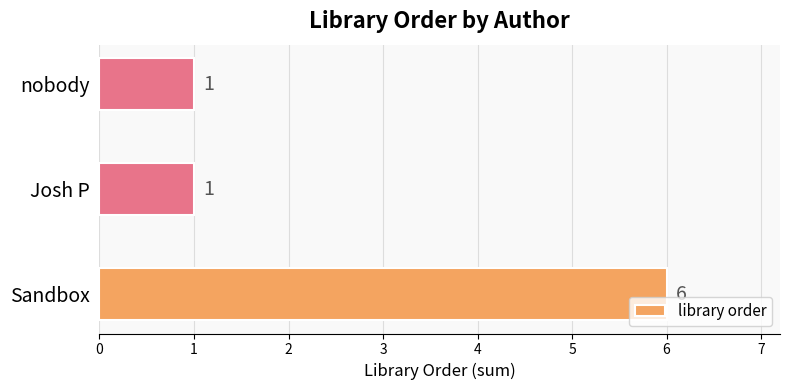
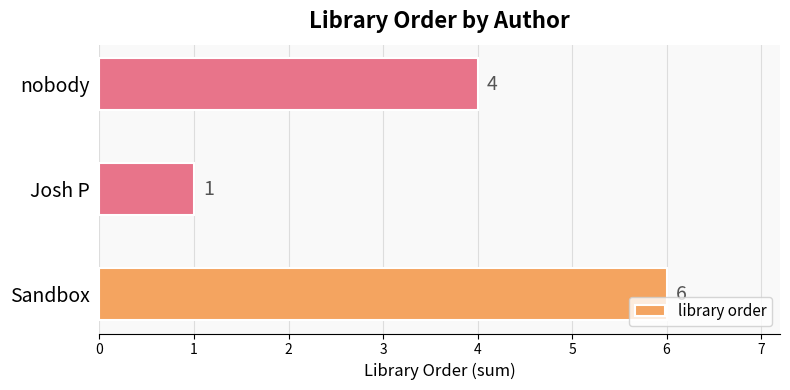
nobody: 1 -> 4
